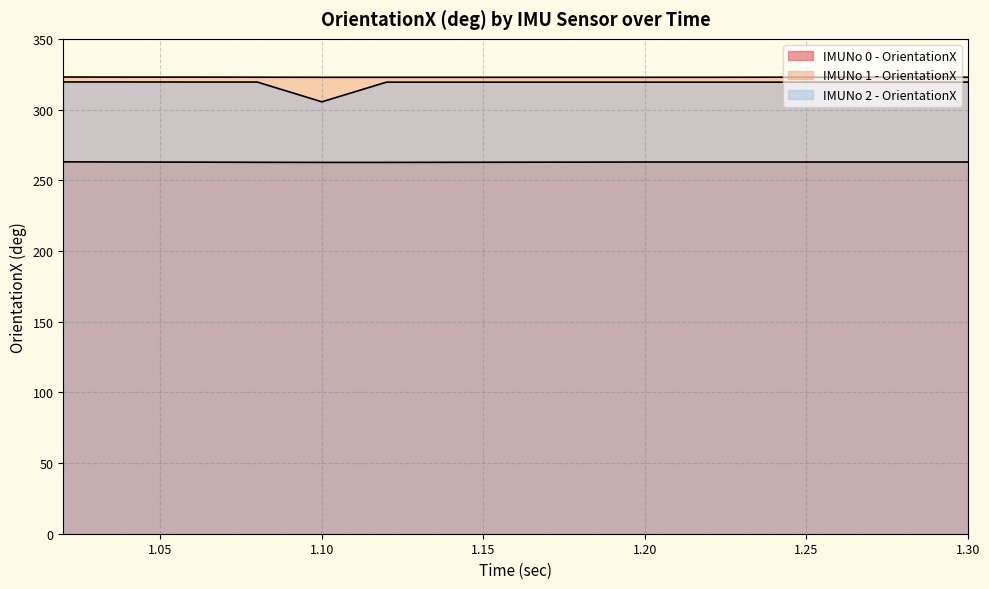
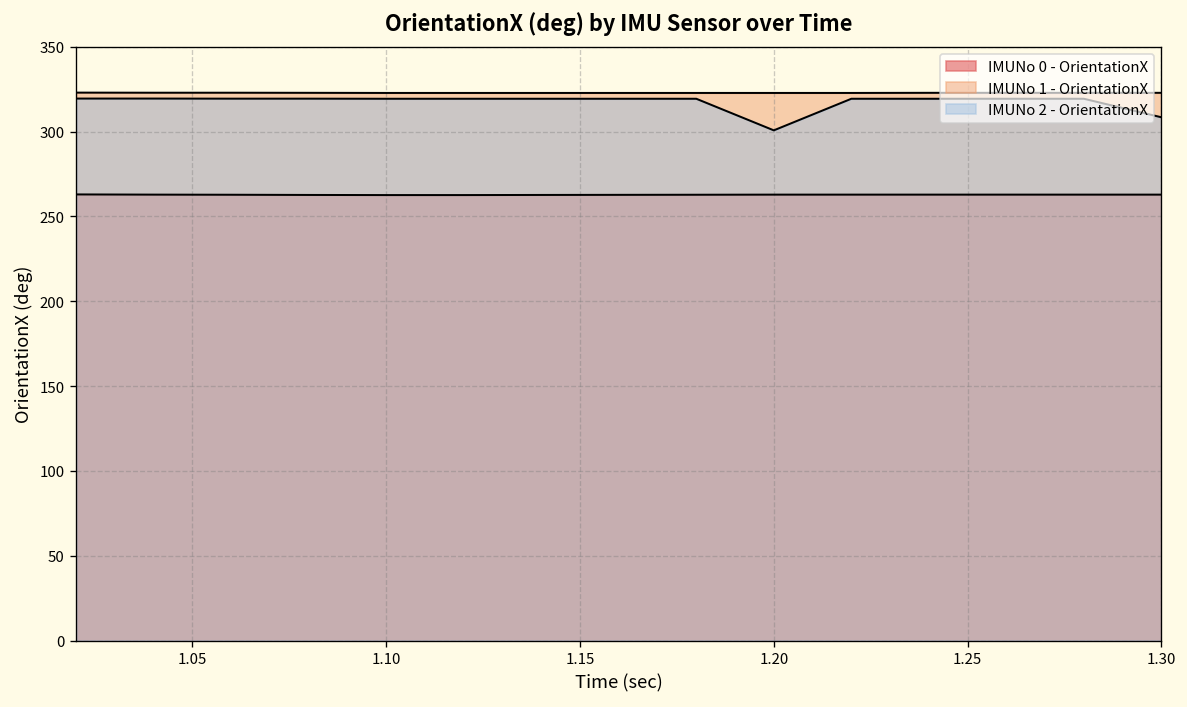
IMUNo 2 - OrientationX, 1.10: 305 -> 319
IMUNo 2 - OrientationX, 1.20: 319 -> 301
IMUNo 2 - OrientationX, 1.30: 319 -> 308
